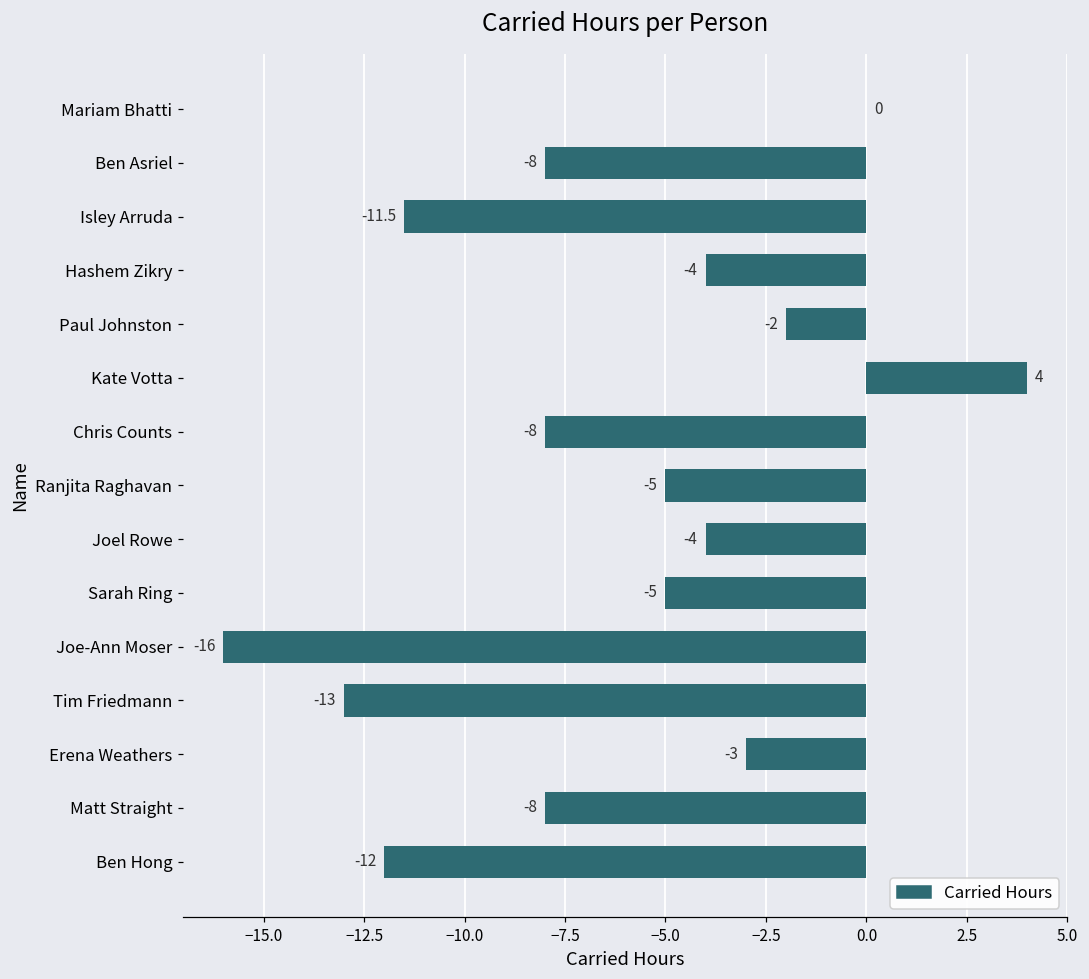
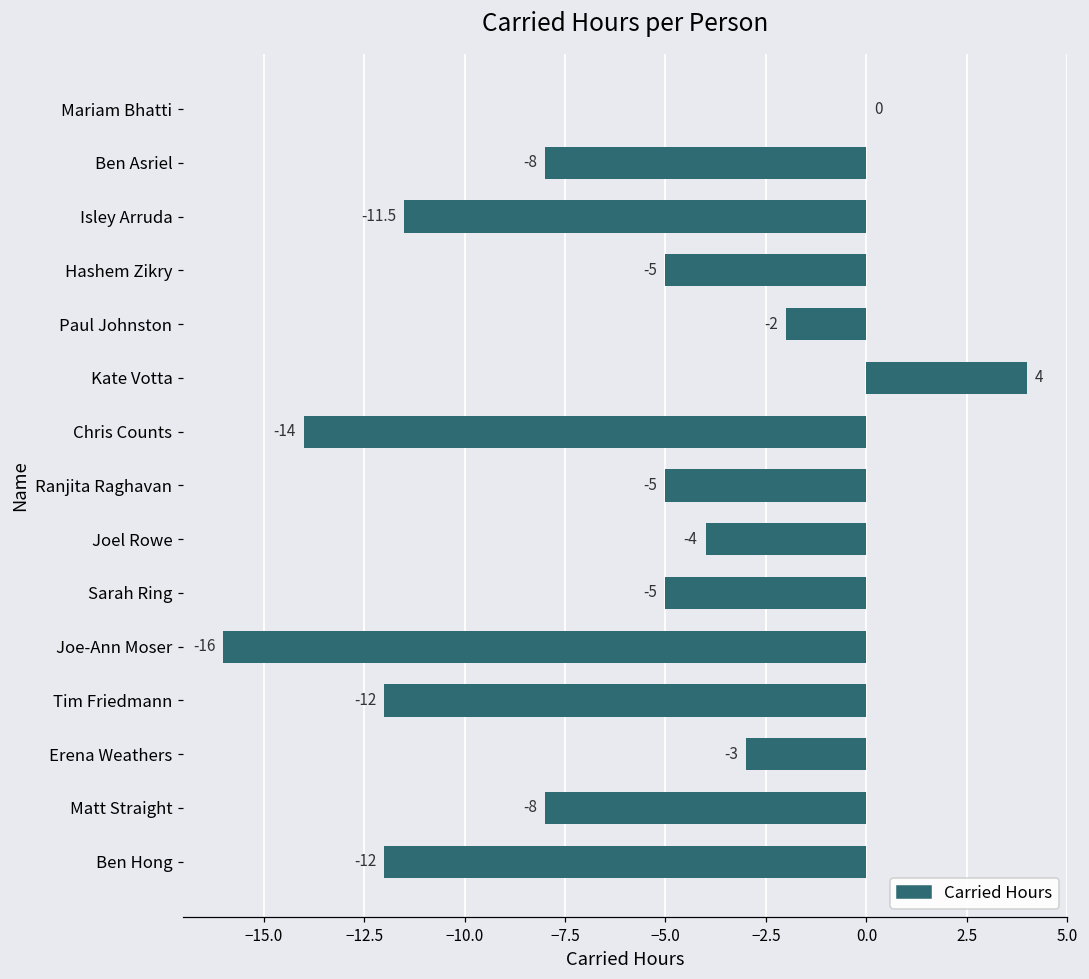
Hashem Zikry: -4 -> -5
Chris Counts: -8 -> -14
Tim Friedmann: -13 -> -12
